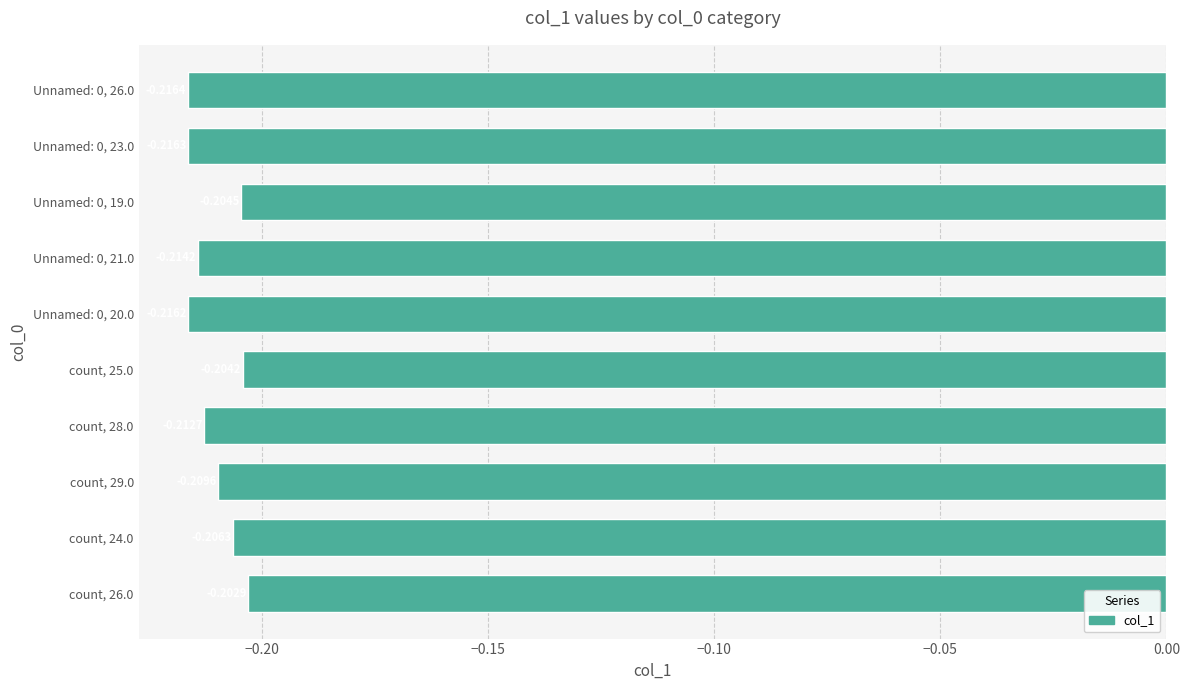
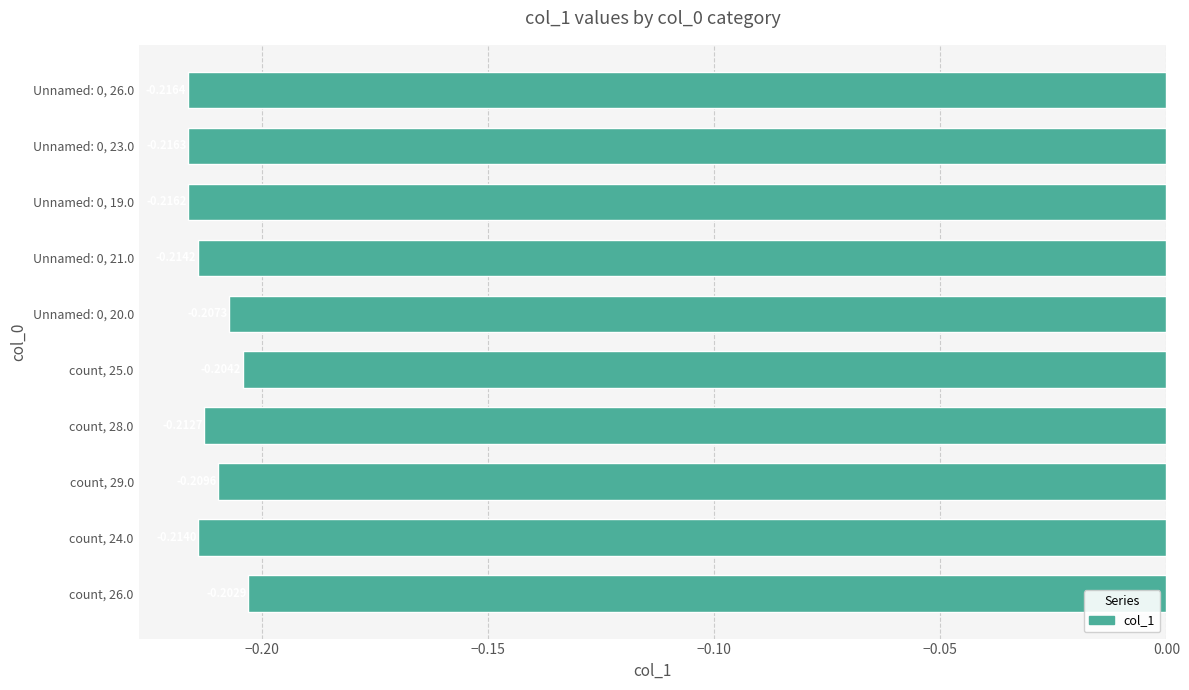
Unnamed: 0, 19.0: -0.205 -> -0.216
Unnamed: 0, 20.0: -0.216 -> -0.207
count, 24.0: -0.206 -> -0.214
